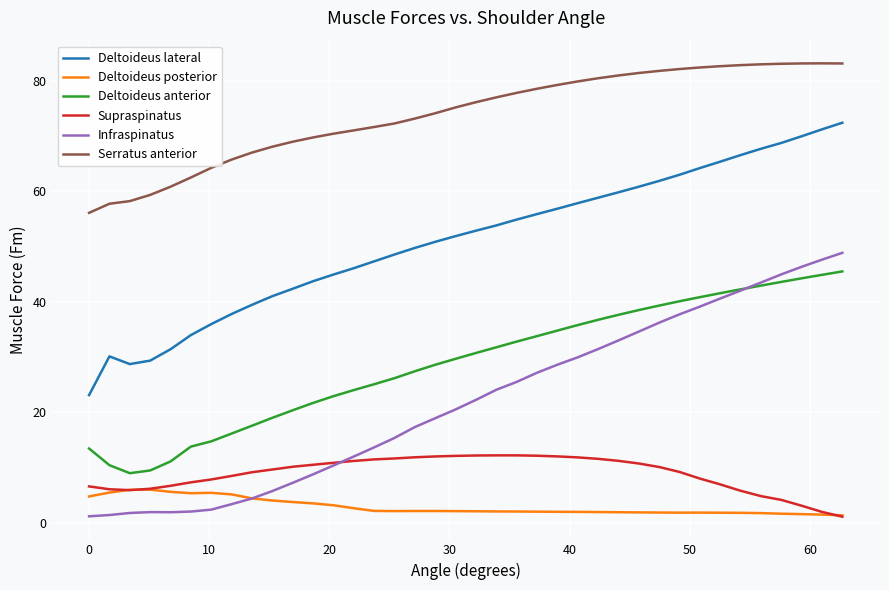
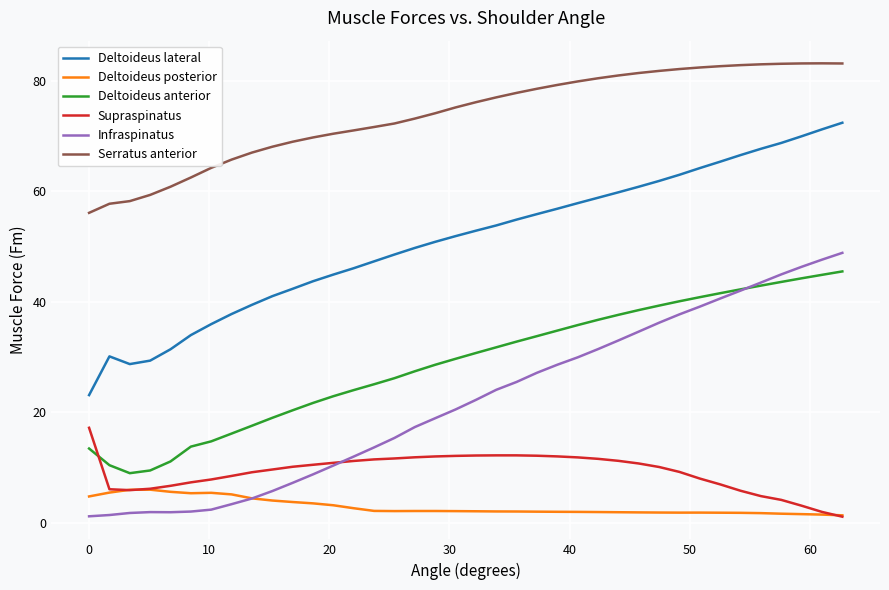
Supraspinatus, 0: 7 -> 17
